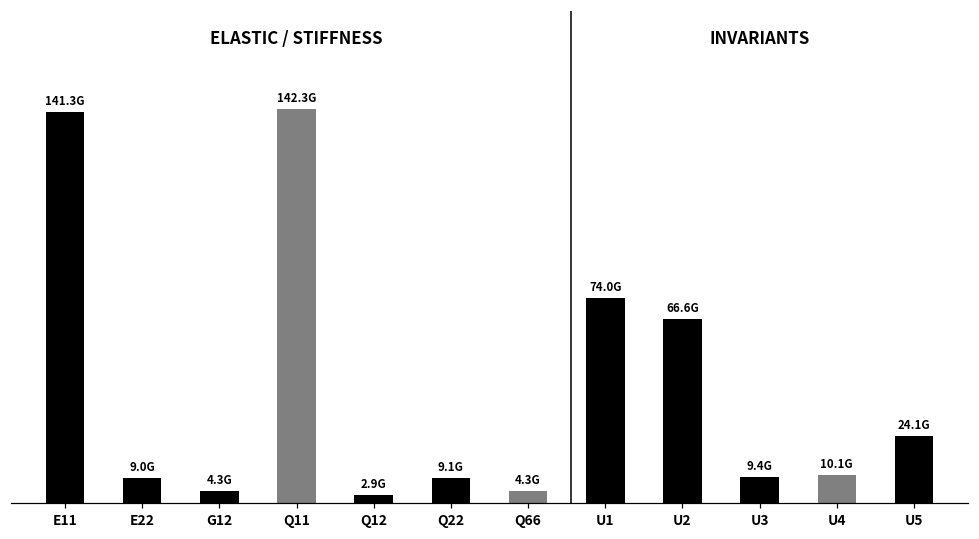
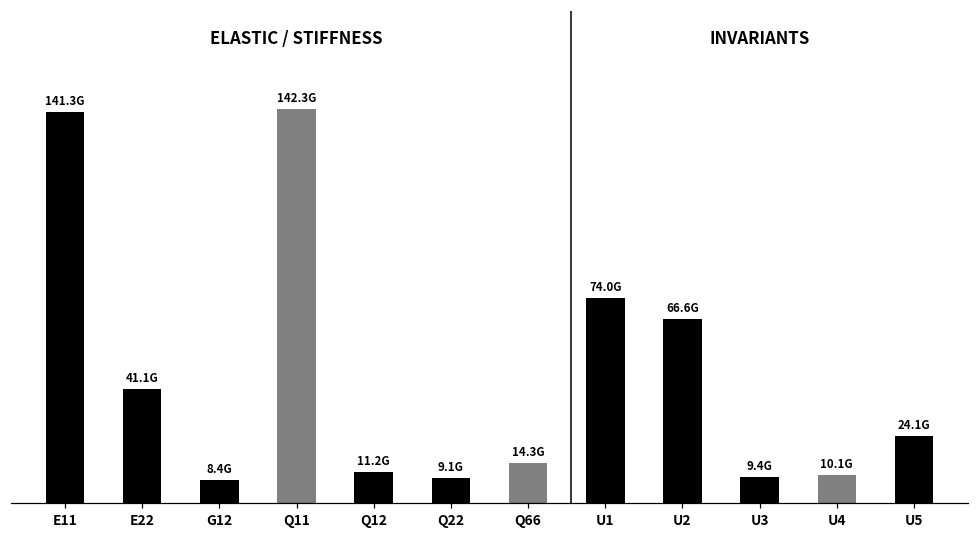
E22: 9.0G -> 41.1G
G12: 4.3G -> 8.4G
Q12: 2.9G -> 11.2G
Q66: 4.3G -> 14.3G
